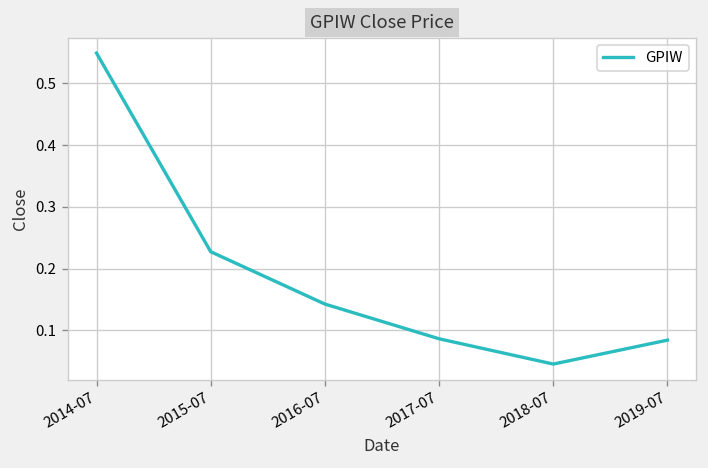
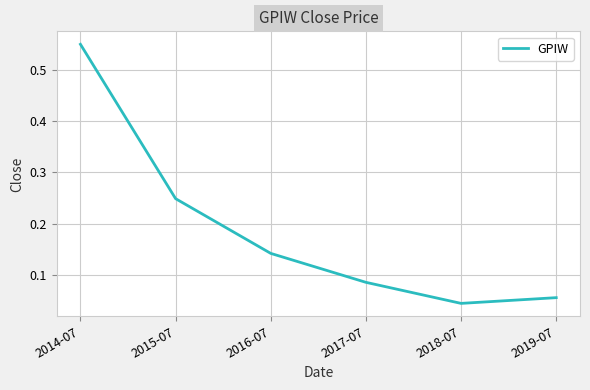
2015-07: 0.23 -> 0.25
2019-07: 0.08 -> 0.06
